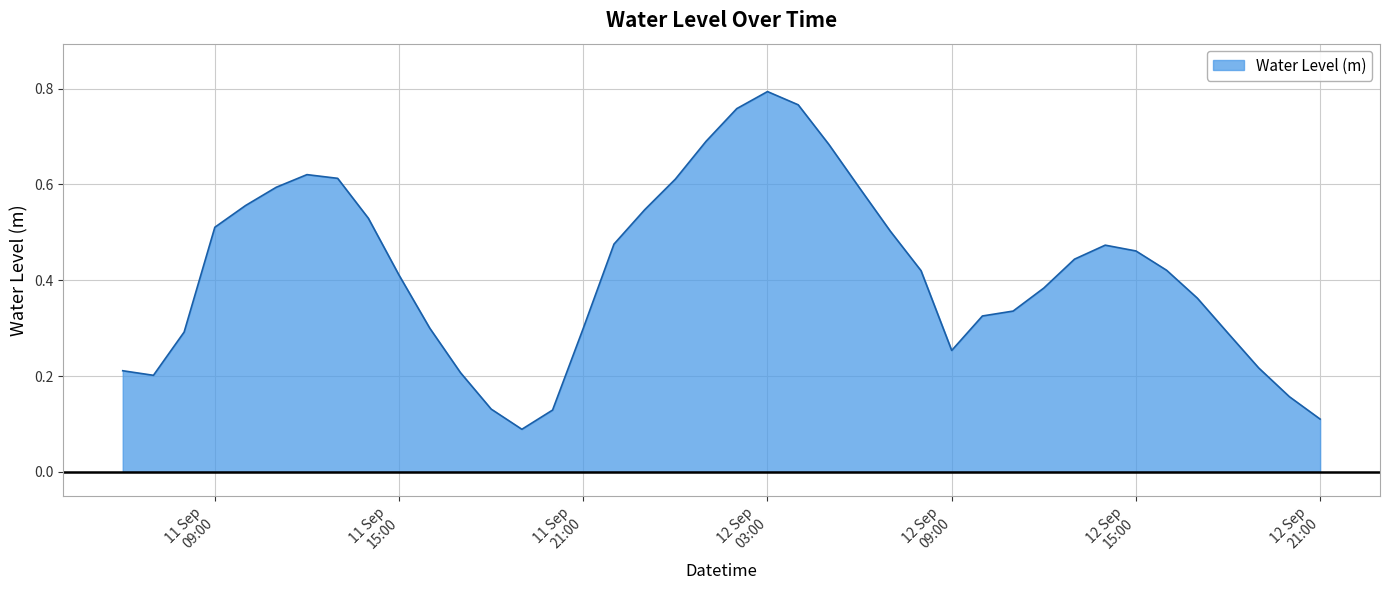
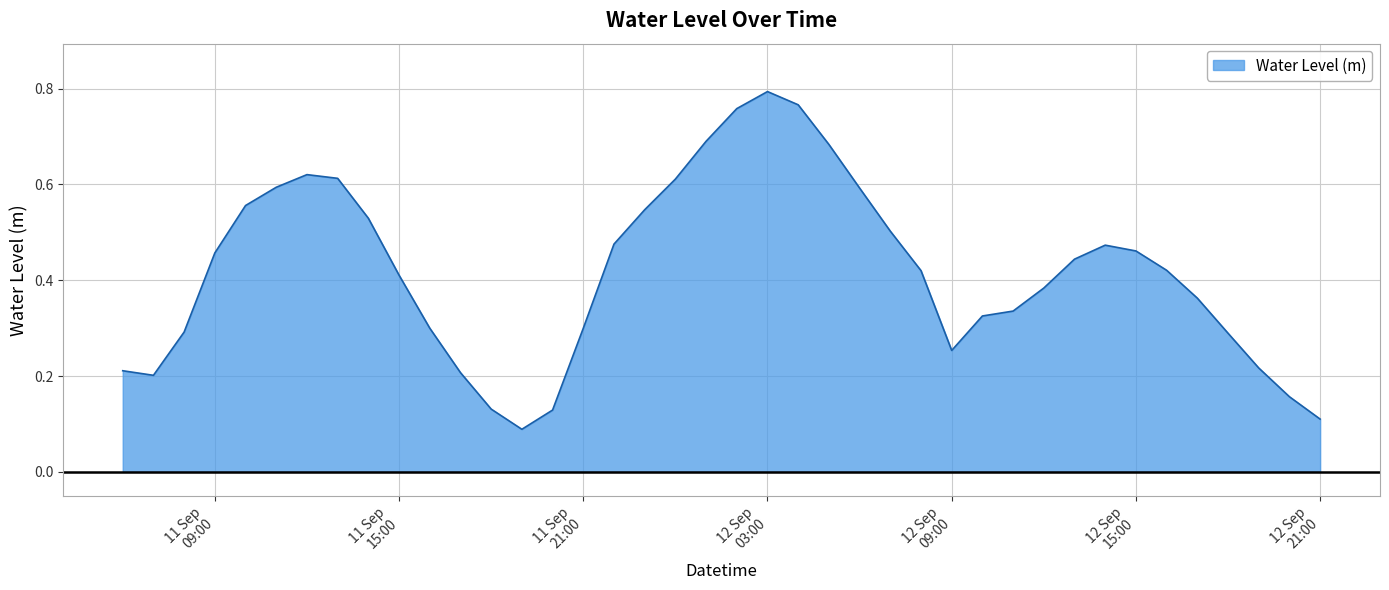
11 Sep 09:00: 0.51 -> 0.46
